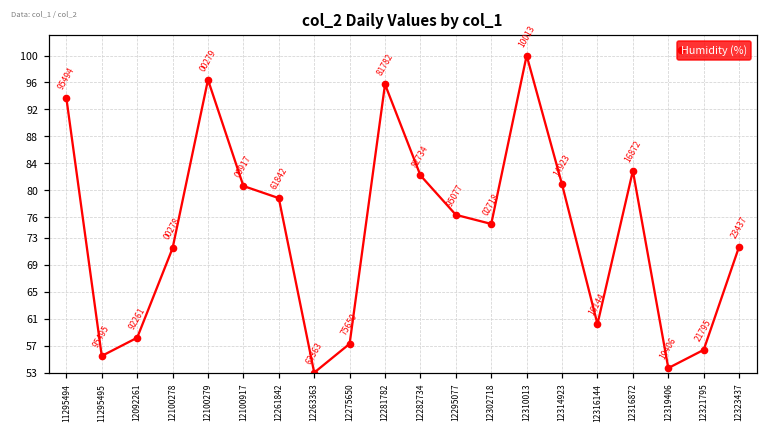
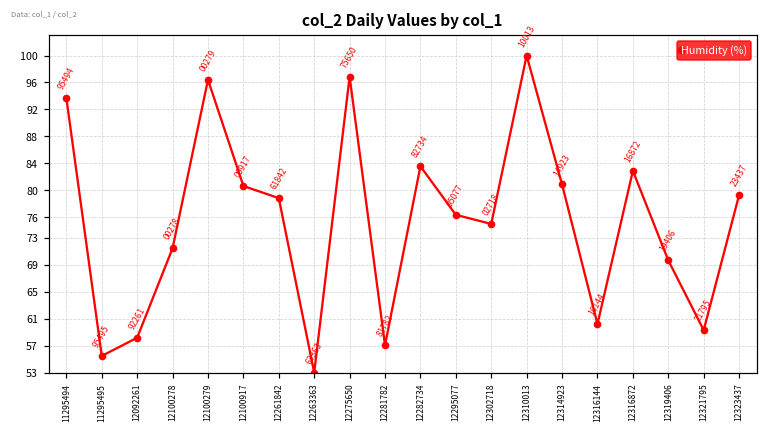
12275650: 57 -> 97
12281782: 96 -> 57
12282734: 82 -> 84
12319406: 54 -> 70
12321795: 56 -> 59
12323437: 72 -> 79
